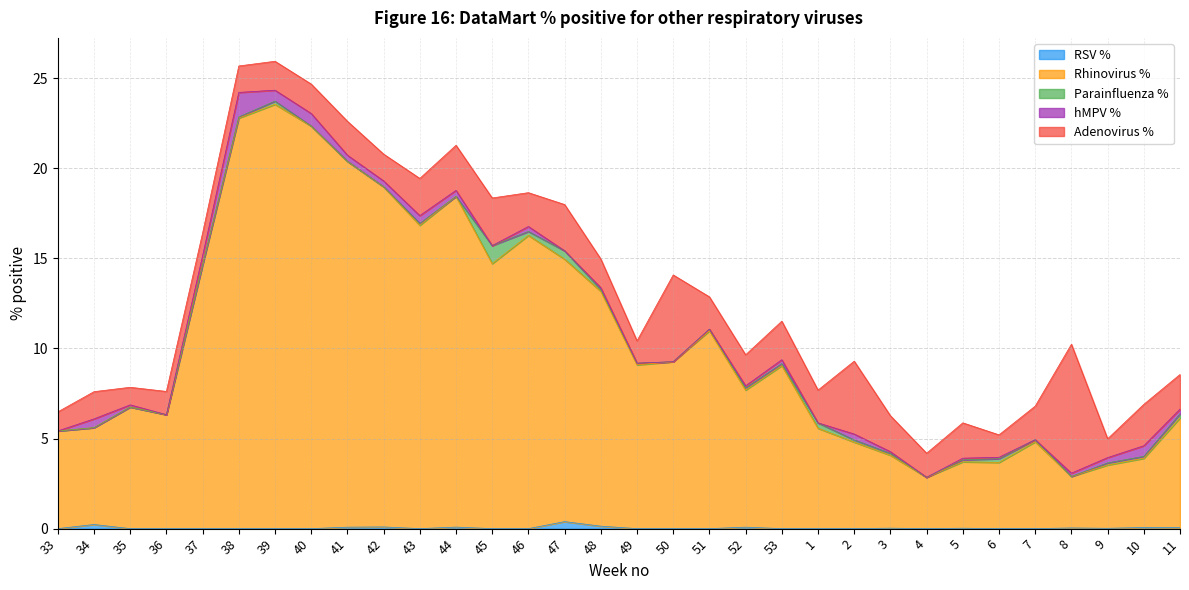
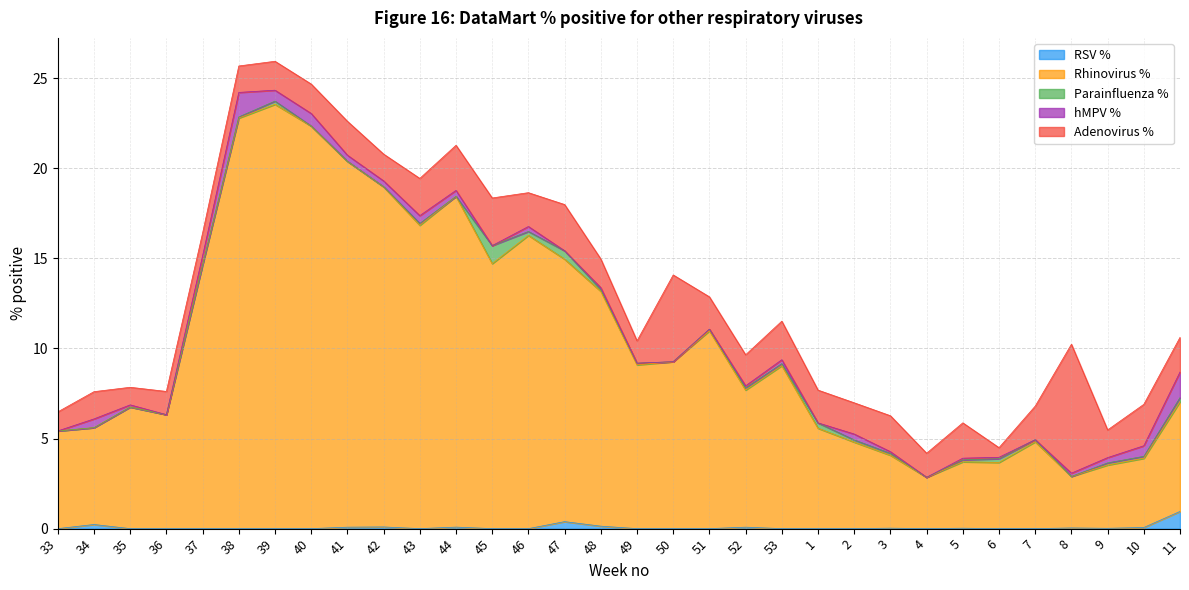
Adenovirus %, 2: 4.0 -> 1.7
Adenovirus %, 6: 1.2 -> 0.5
Adenovirus %, 9: 1.0 -> 1.5
RSV %, 11: 0.1 -> 1.0
hMPV %, 11: 0.3 -> 1.4
